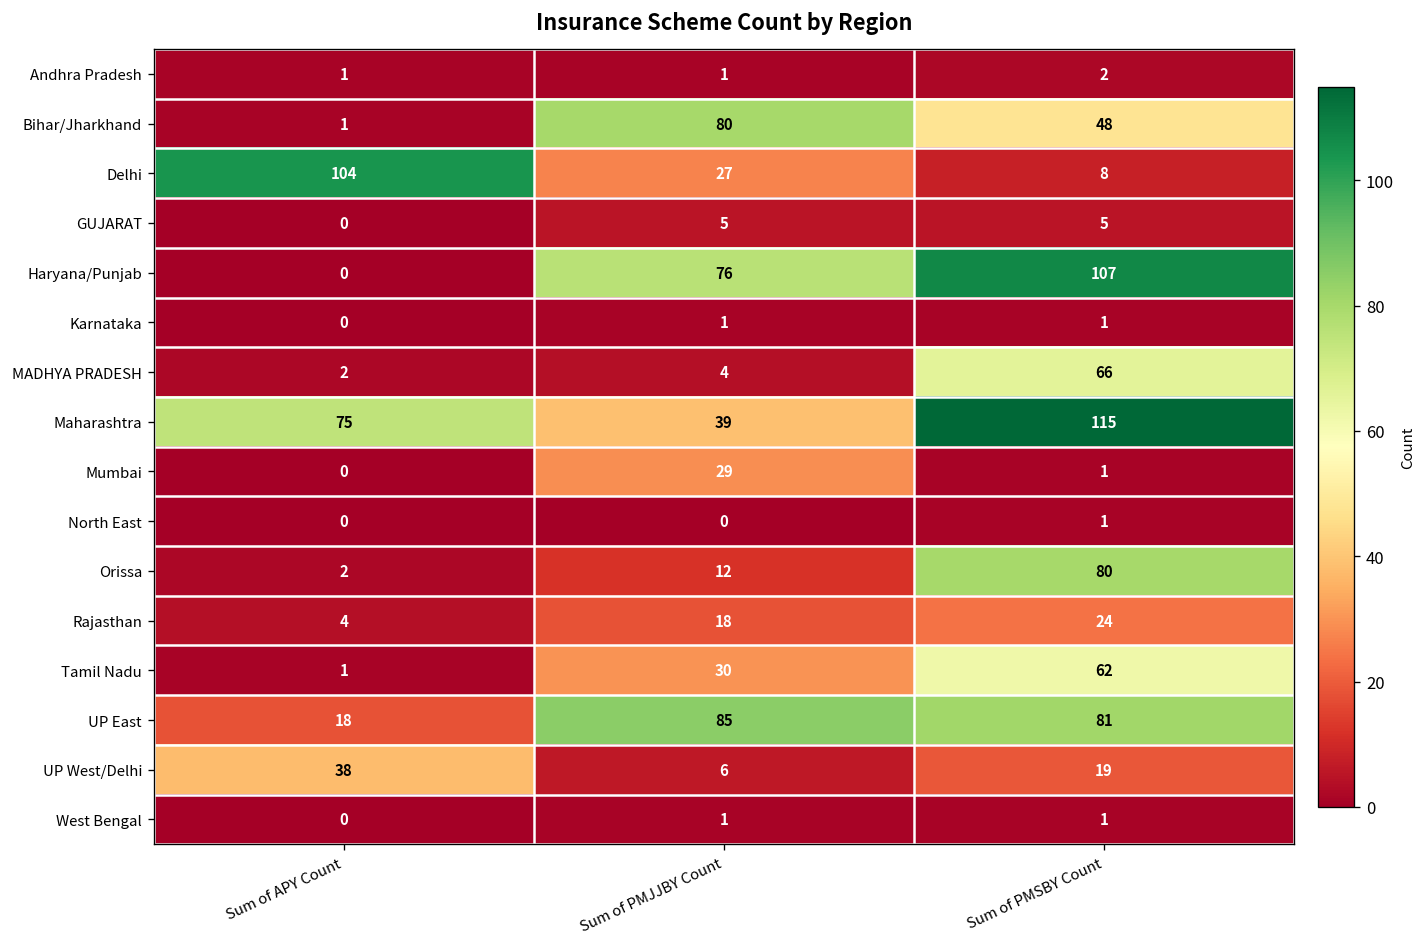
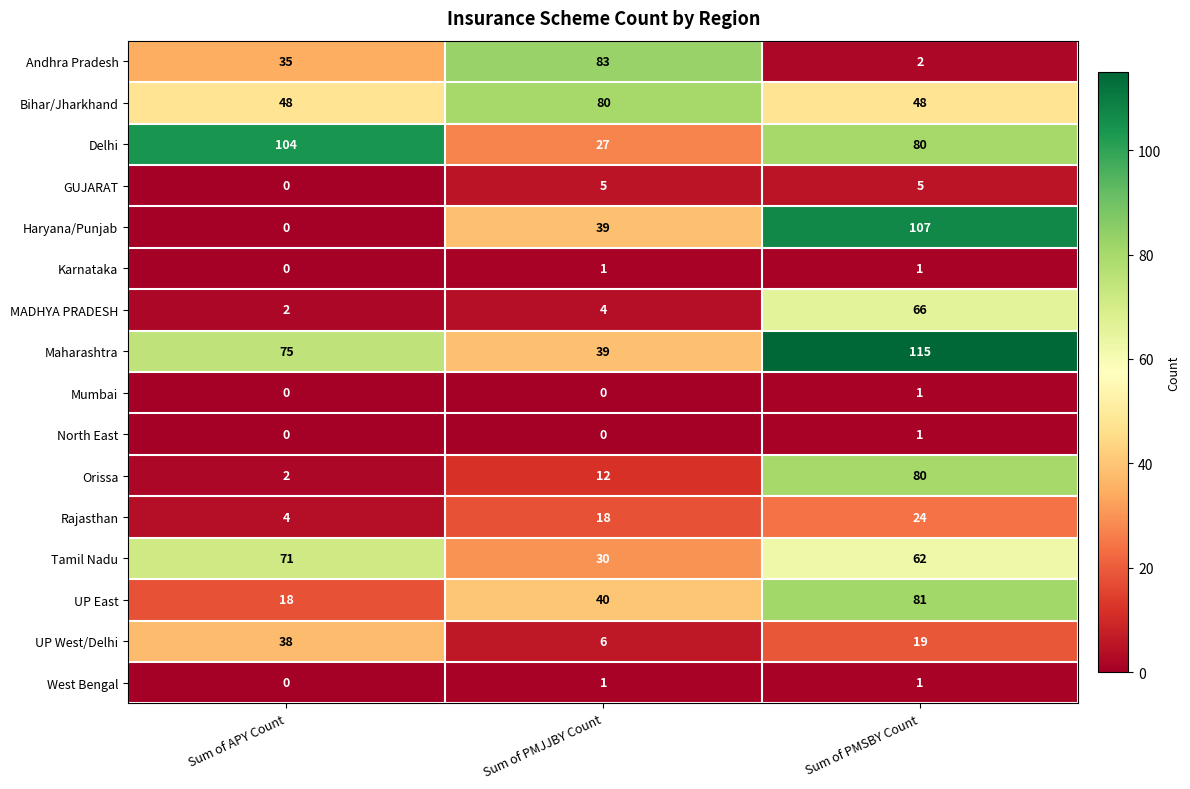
Andhra Pradesh, Sum of APY Count: 1 -> 35
Andhra Pradesh, Sum of PMJJBY Count: 1 -> 83
Bihar/Jharkhand, Sum of APY Count: 1 -> 48
Delhi, Sum of PMSBY Count: 8 -> 80
Haryana/Punjab, Sum of PMJJBY Count: 76 -> 39
Mumbai, Sum of PMJJBY Count: 29 -> 0
Tamil Nadu, Sum of APY Count: 1 -> 71
UP East, Sum of PMJJBY Count: 85 -> 40
